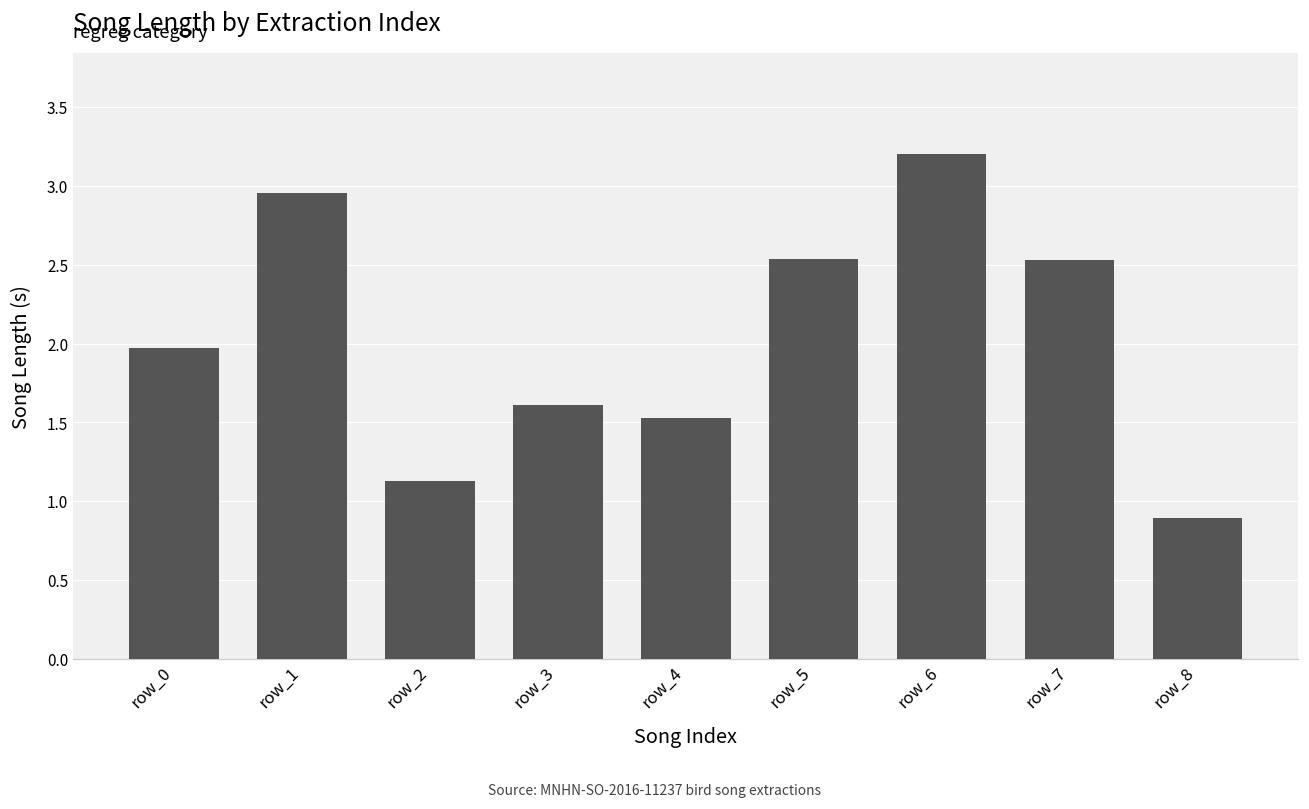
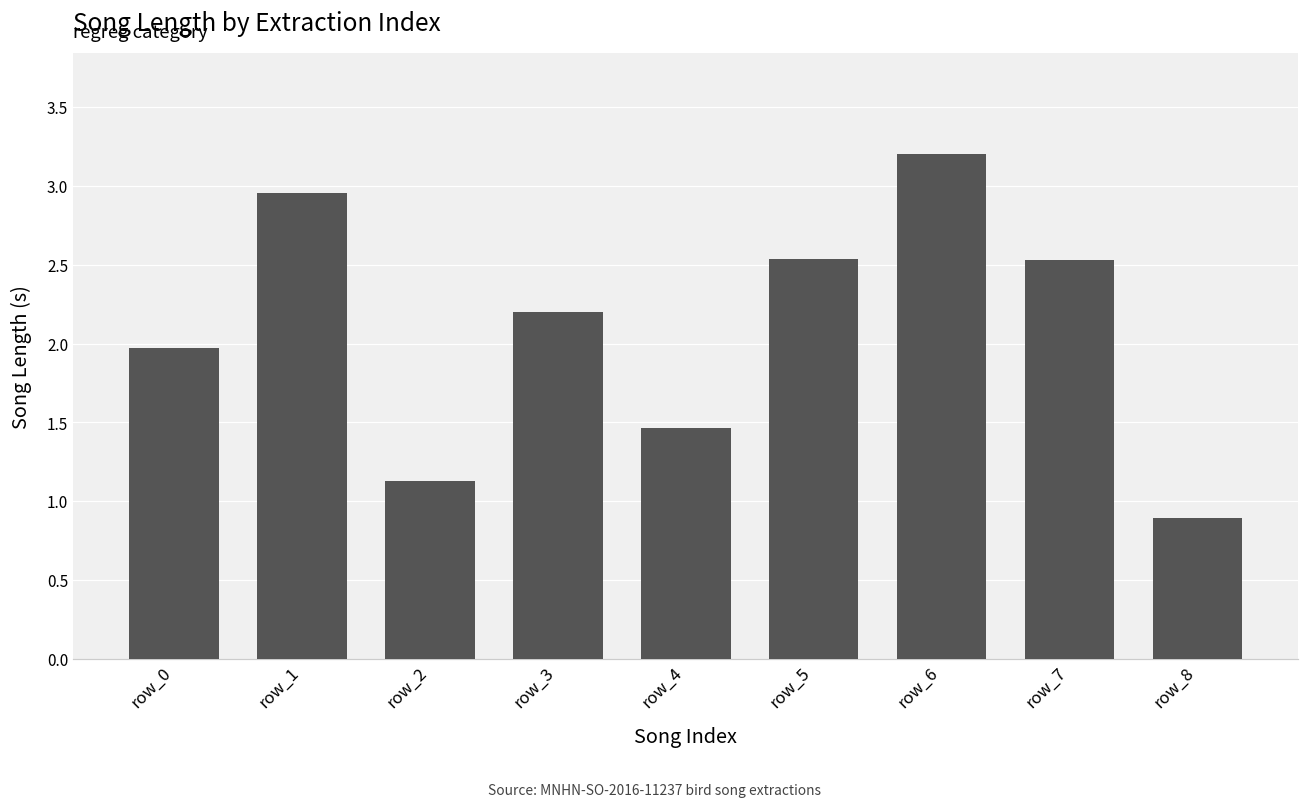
row_3: 1.61 -> 2.20
row_4: 1.53 -> 1.46
